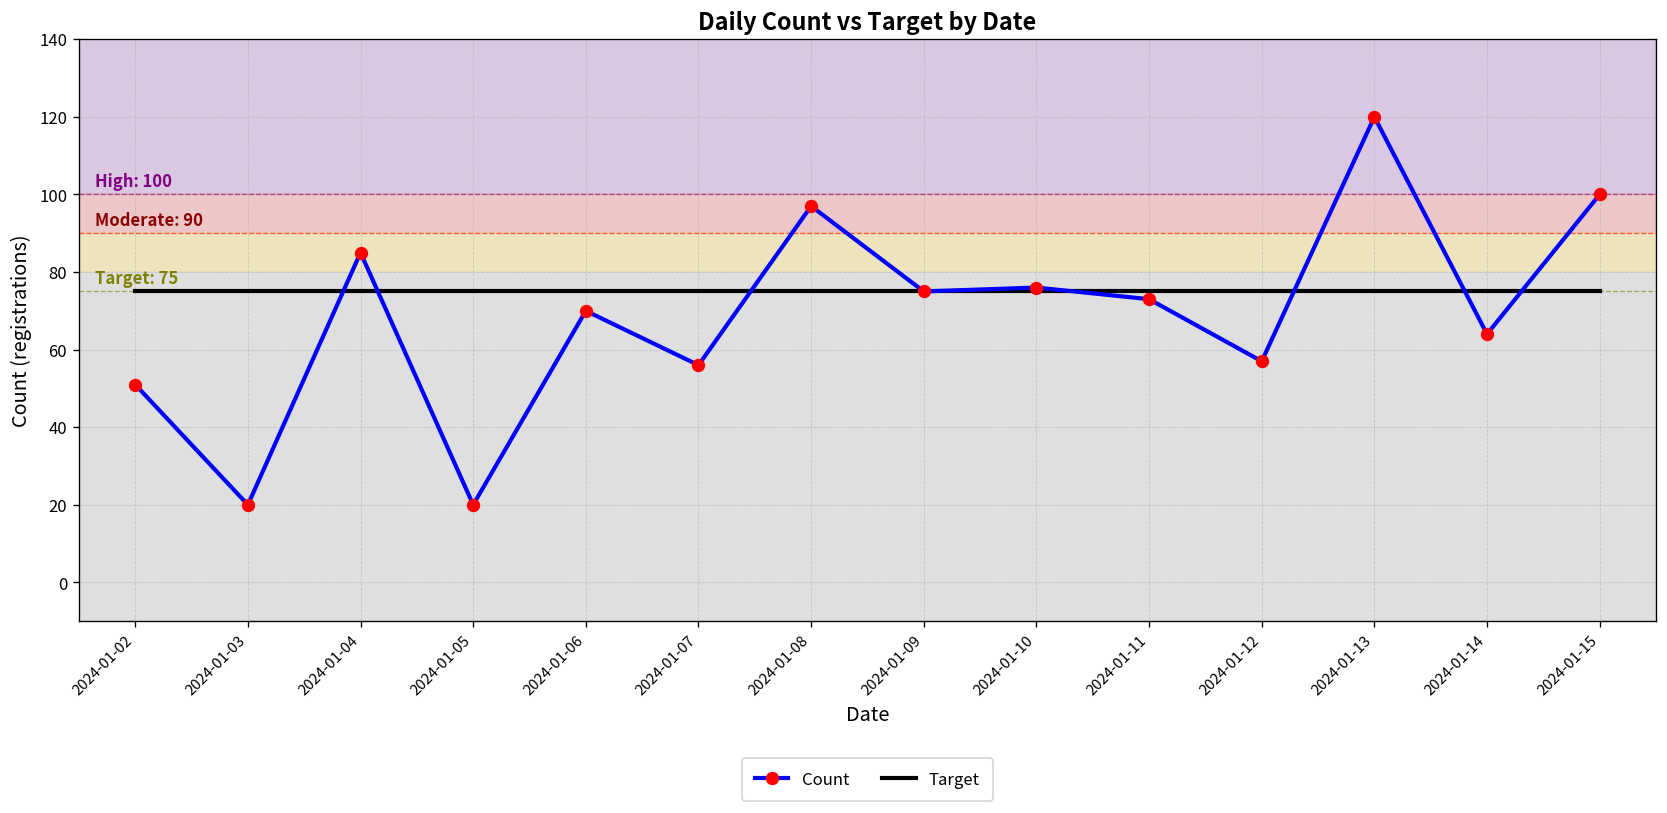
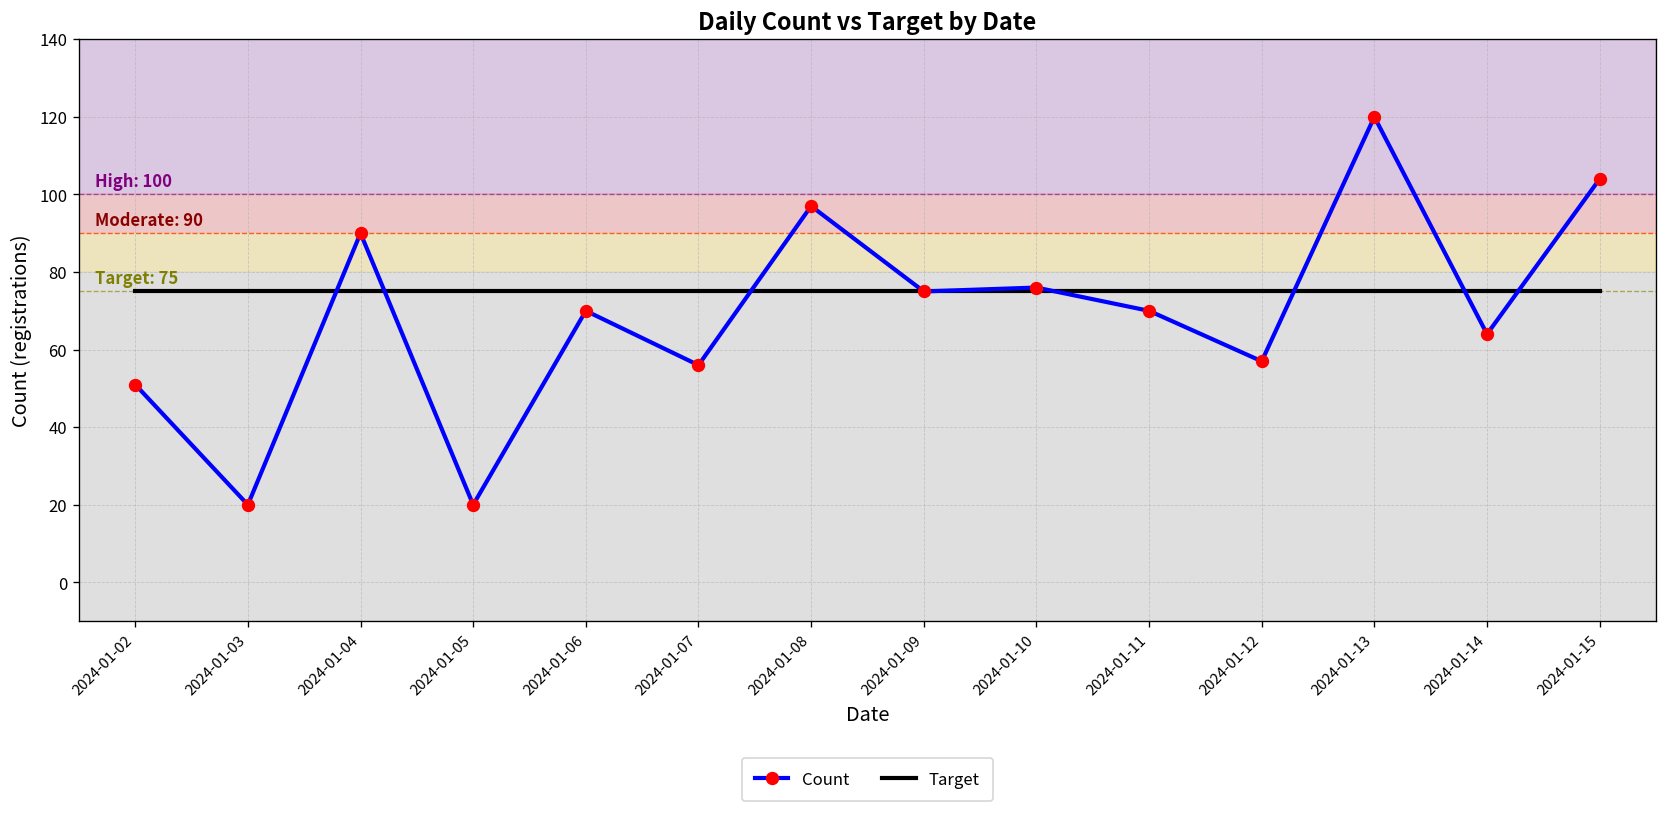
Count, 2024-01-04: 85 -> 90
Count, 2024-01-11: 73 -> 70
Count, 2024-01-15: 100 -> 104
